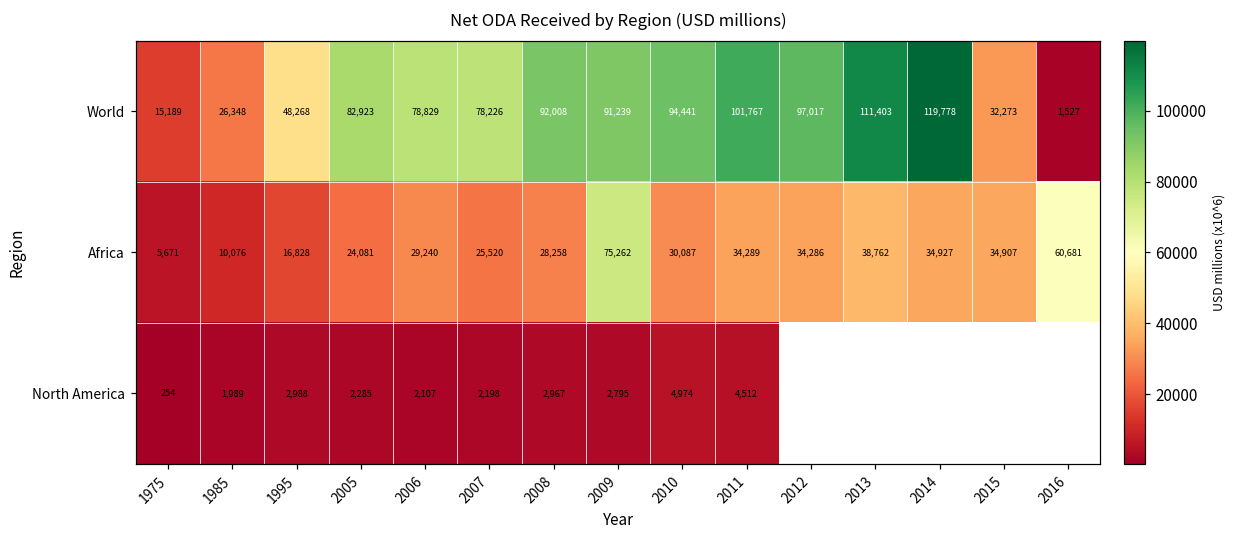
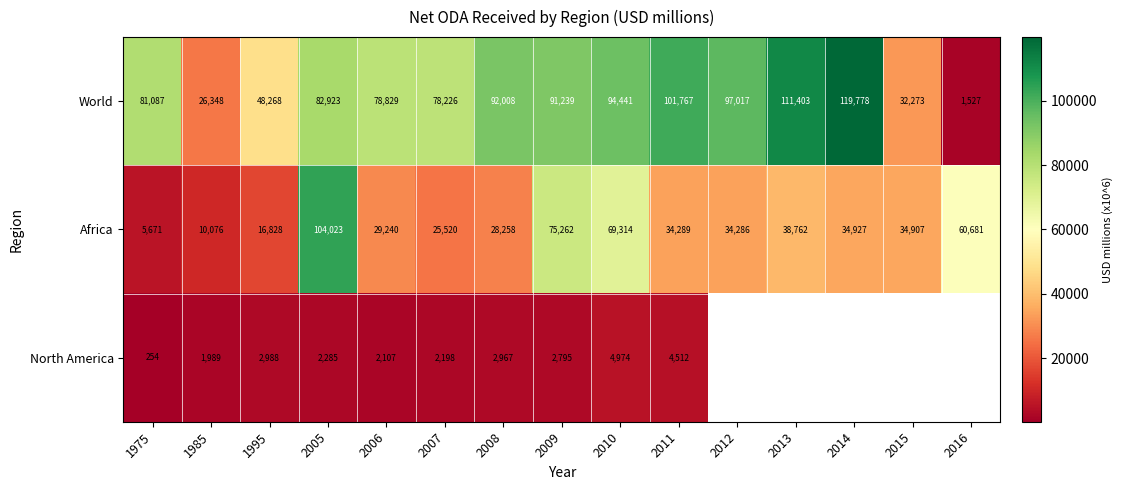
World, 1975: 15,189 -> 81,087
Africa, 2005: 24,081 -> 104,023
Africa, 2010: 30,087 -> 69,314
